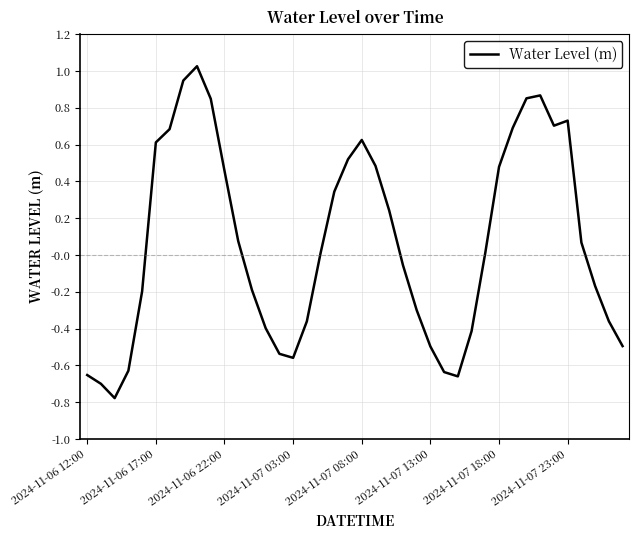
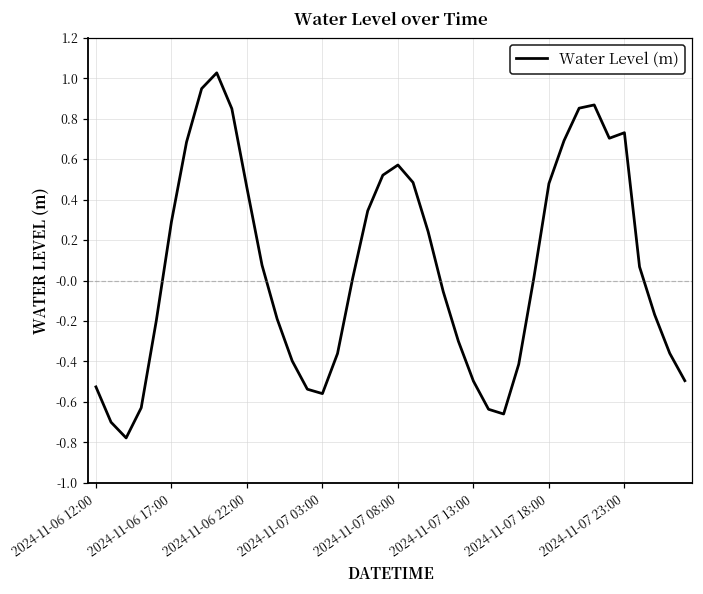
2024-11-06 12:00: -0.65 -> -0.53
2024-11-06 17:00: 0.61 -> 0.29
2024-11-07 08:00: 0.63 -> 0.57
